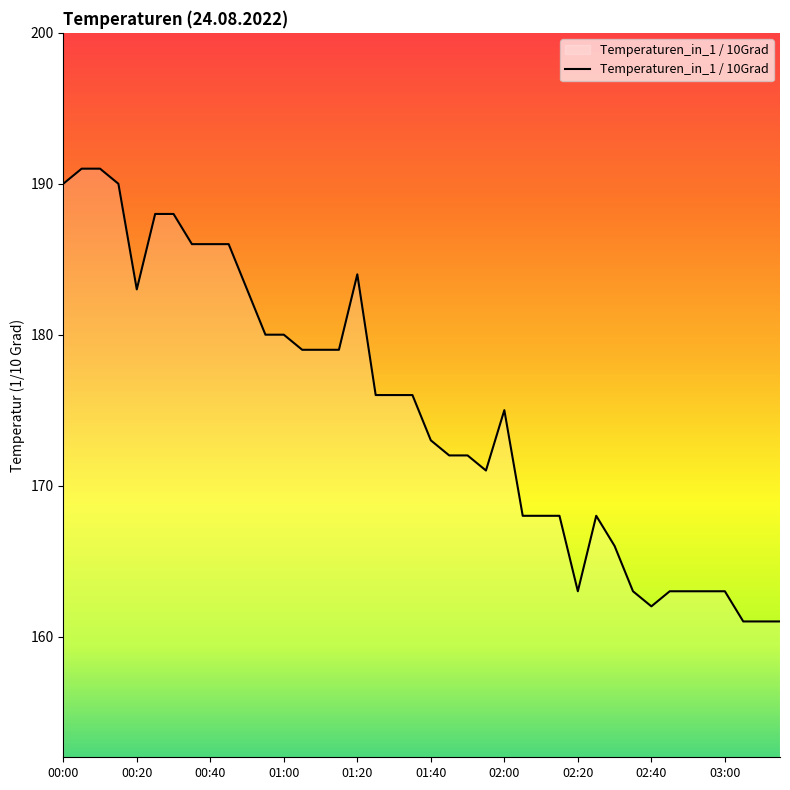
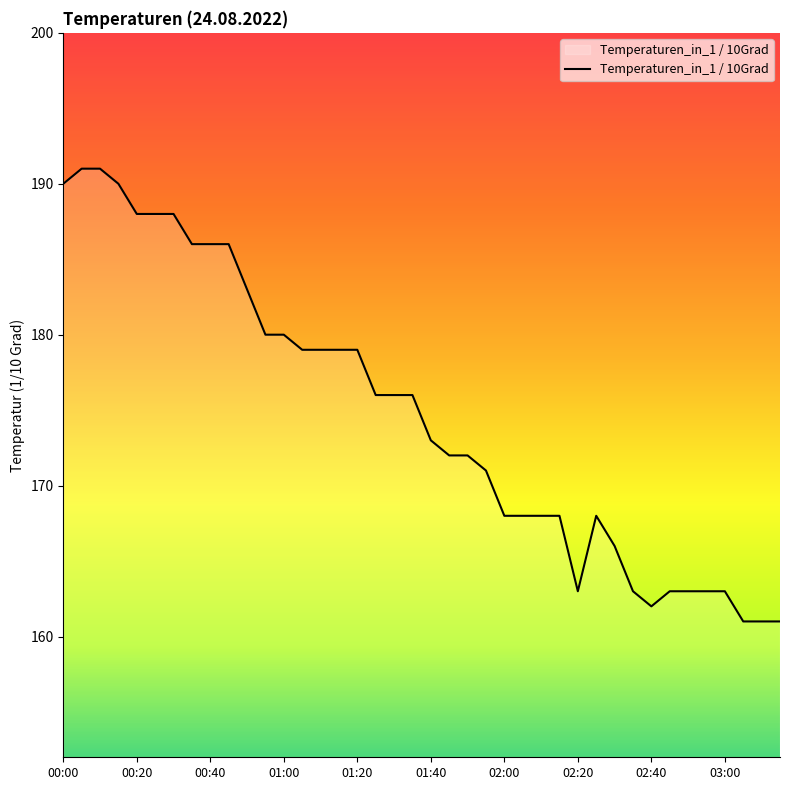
00:20: 183 -> 188
01:20: 184 -> 179
02:00: 175 -> 168
